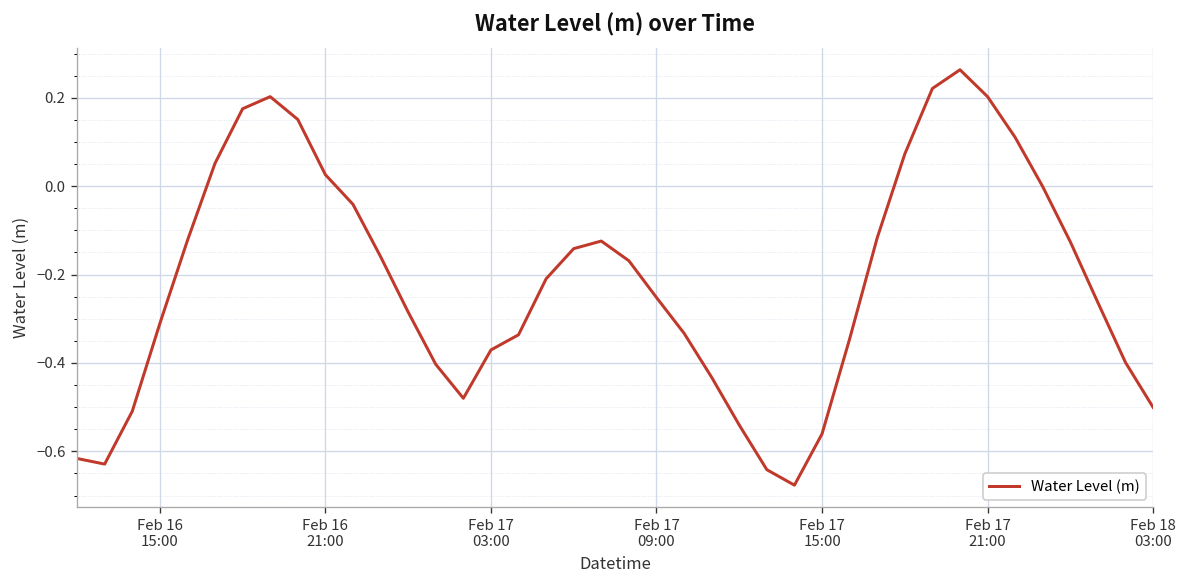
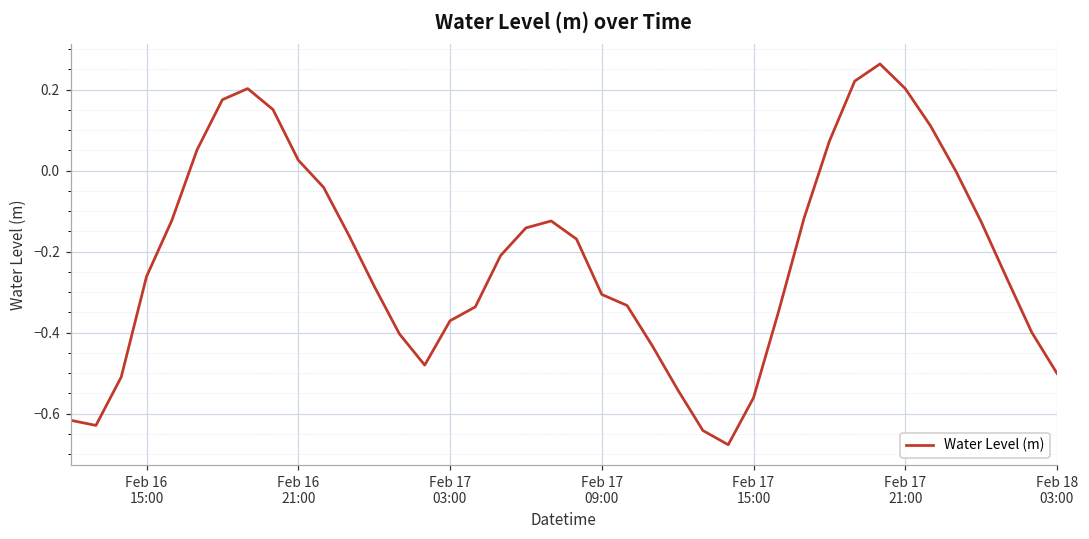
Feb 16 15:00: -0.31 -> -0.26
Feb 17 09:00: -0.25 -> -0.31
